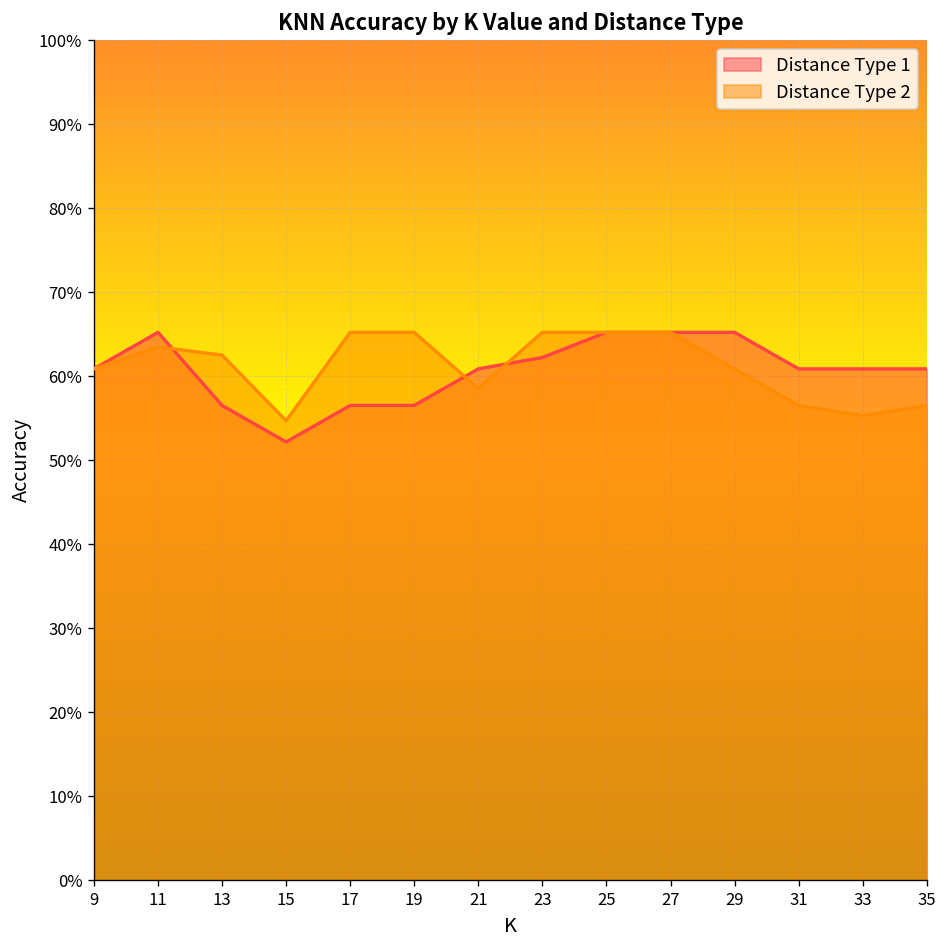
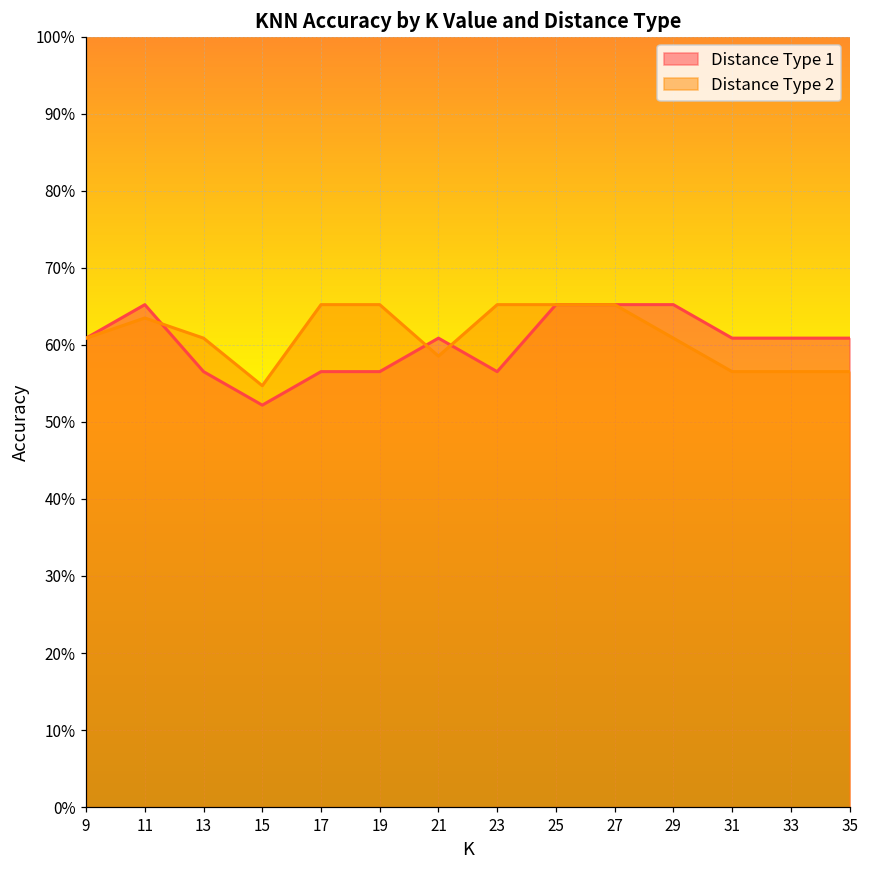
Distance Type 2, 13: 63% -> 61%
Distance Type 1, 23: 62% -> 57%
Distance Type 2, 33: 55% -> 57%
